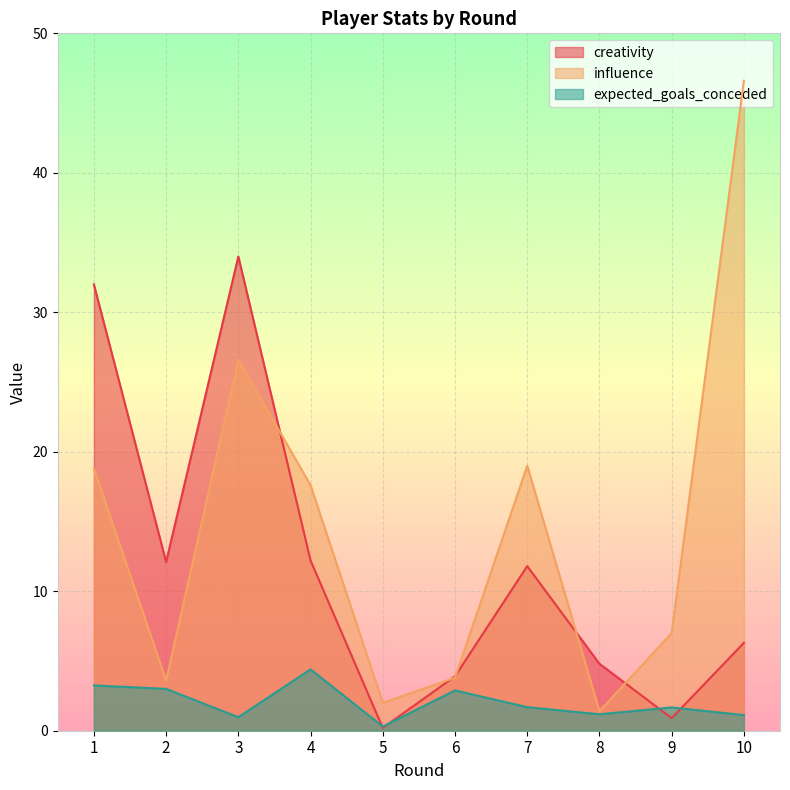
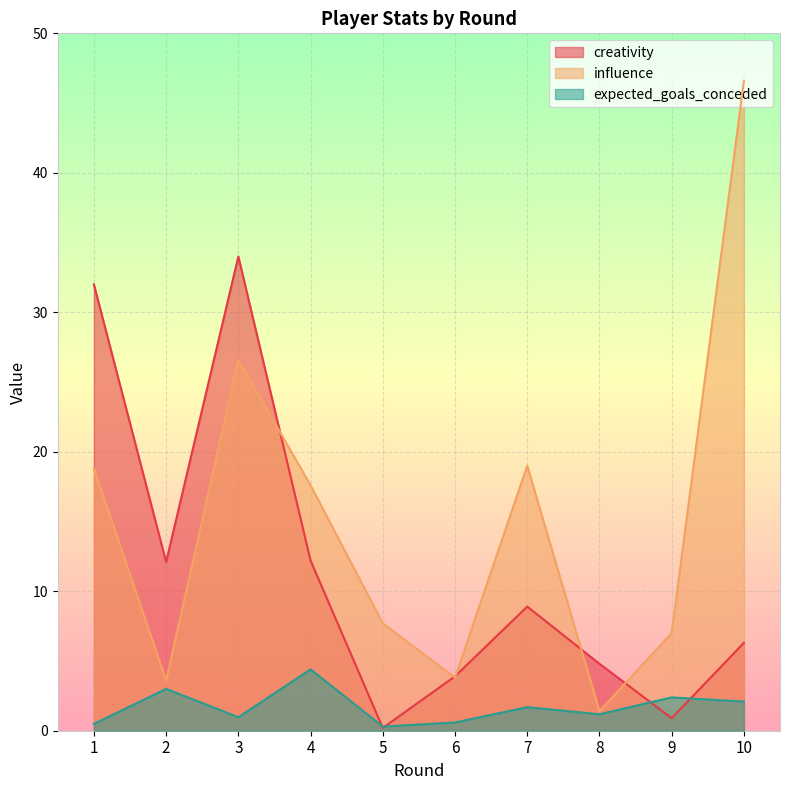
expected_goals_conceded, 1: 3.3 -> 0.5
influence, 5: 2.0 -> 7.7
expected_goals_conceded, 6: 2.9 -> 0.6
creativity, 7: 11.8 -> 8.9
expected_goals_conceded, 9: 1.7 -> 2.4
expected_goals_conceded, 10: 1.1 -> 2.1
